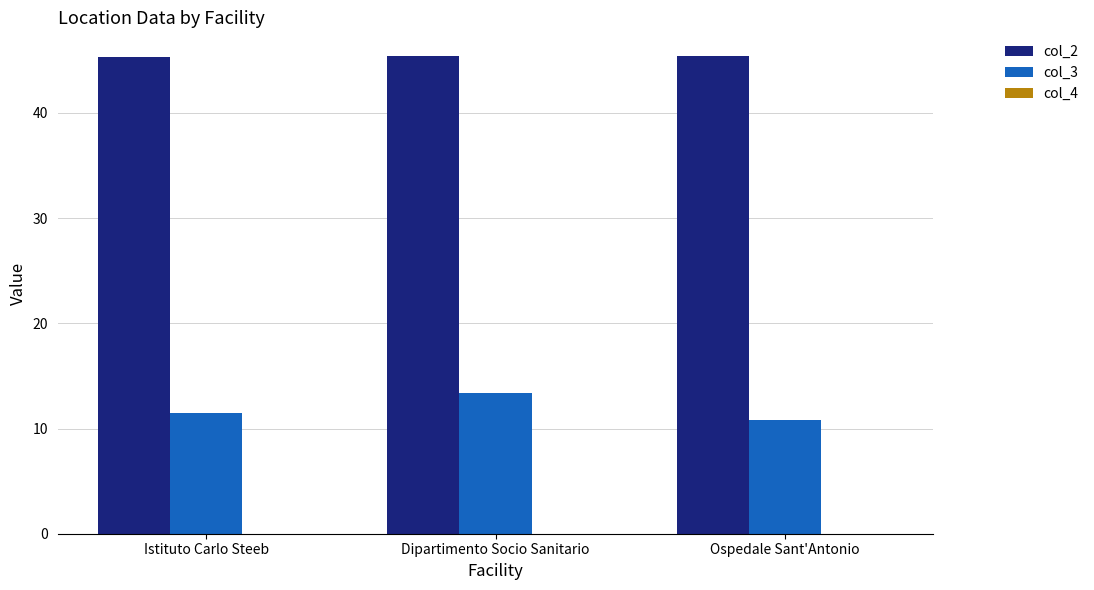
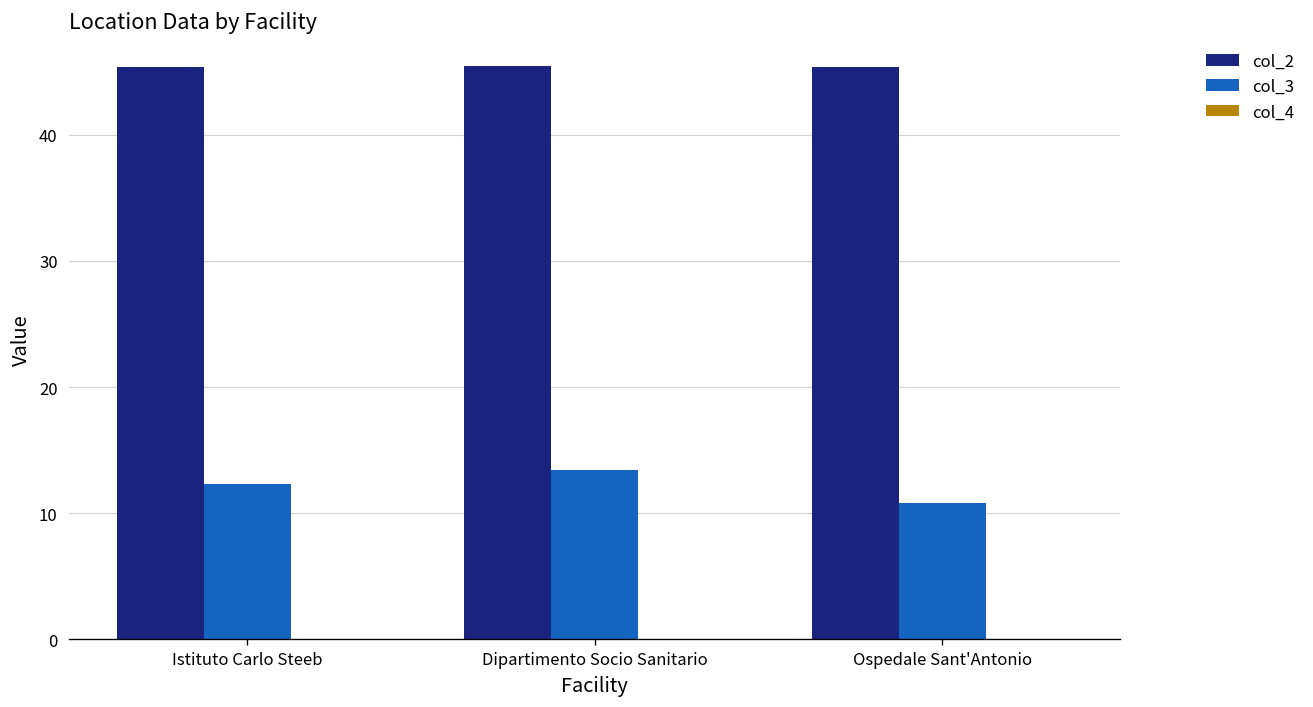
col_3, Istituto Carlo Steeb: 11.5 -> 12.3
